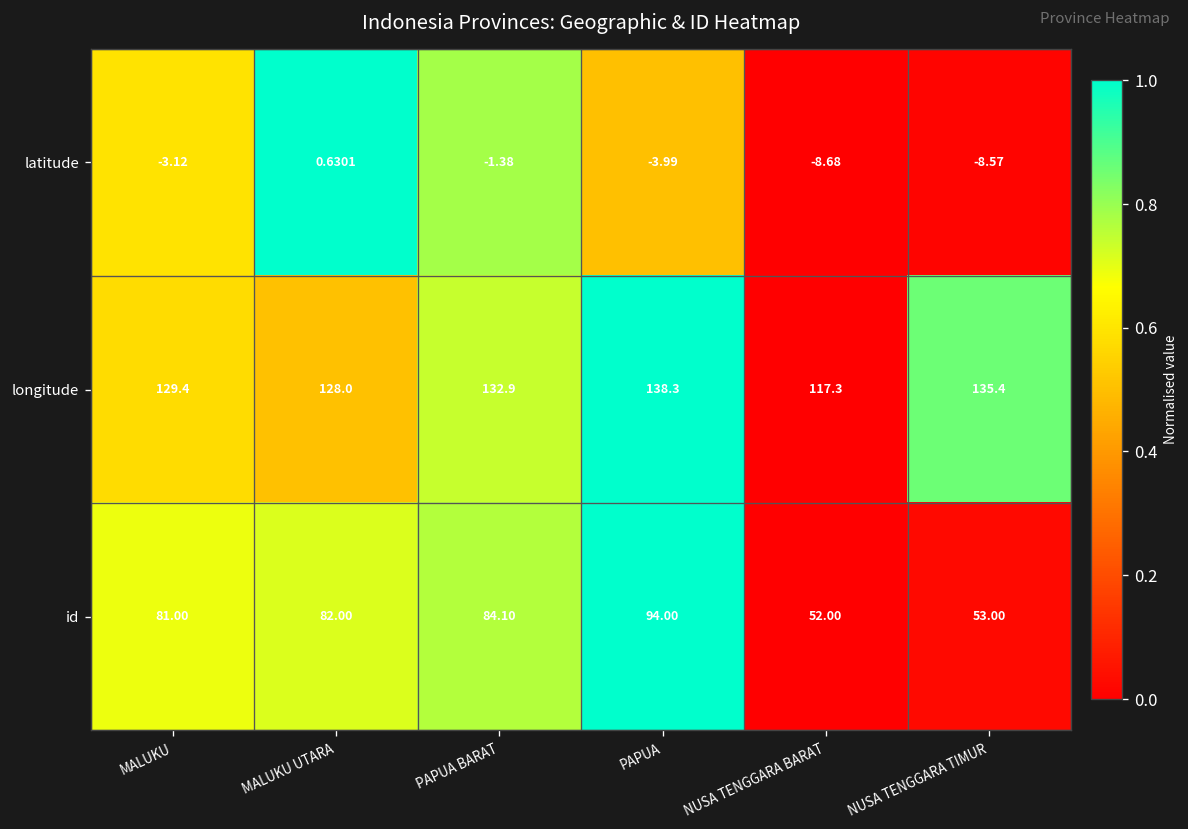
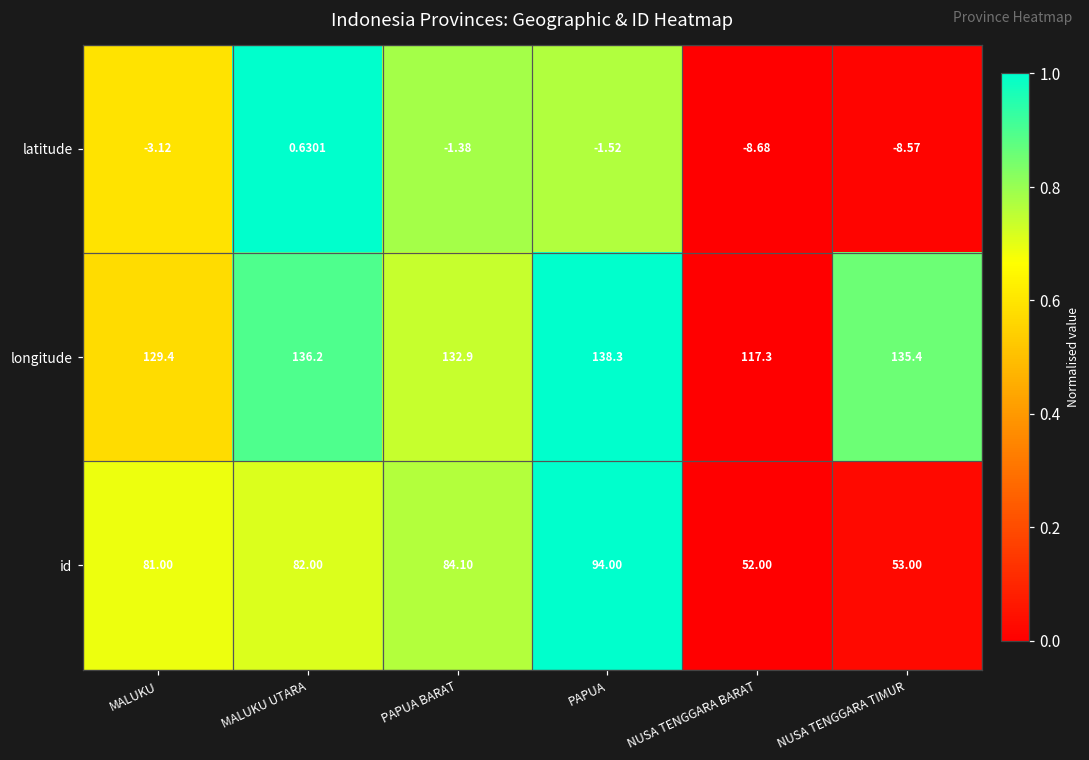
latitude, PAPUA: -3.99 -> -1.52
longitude, MALUKU UTARA: 128.0 -> 136.2
